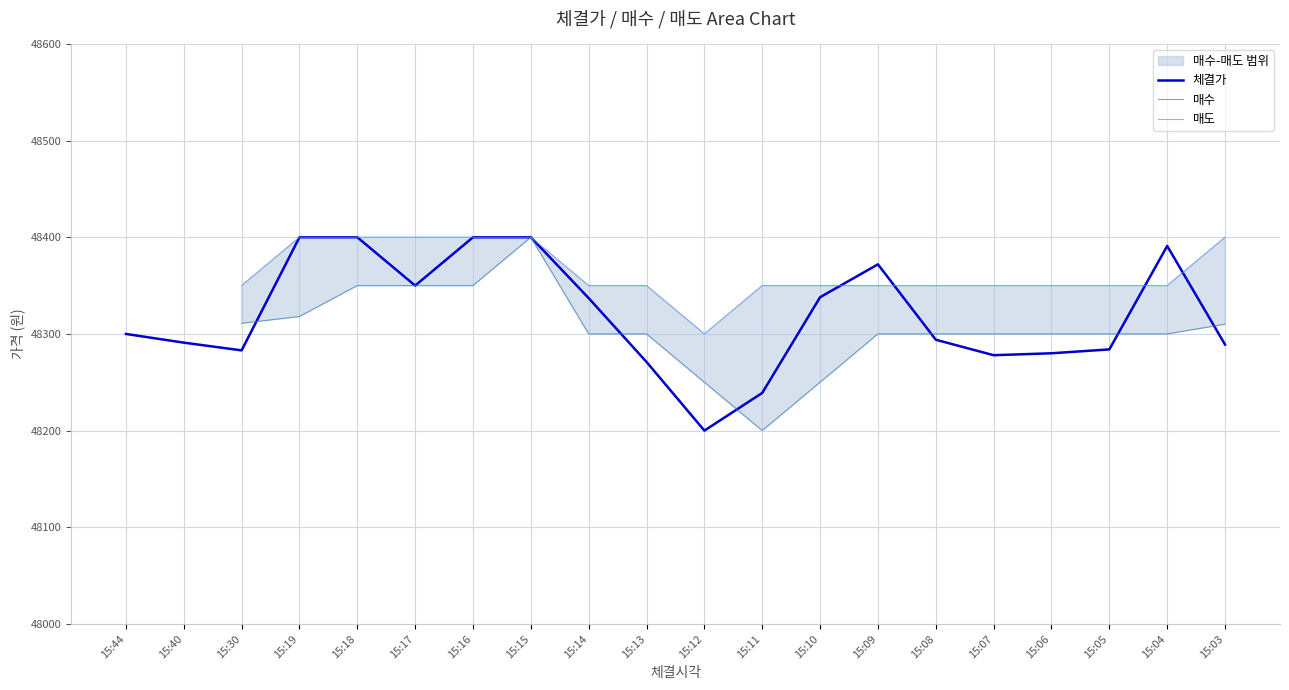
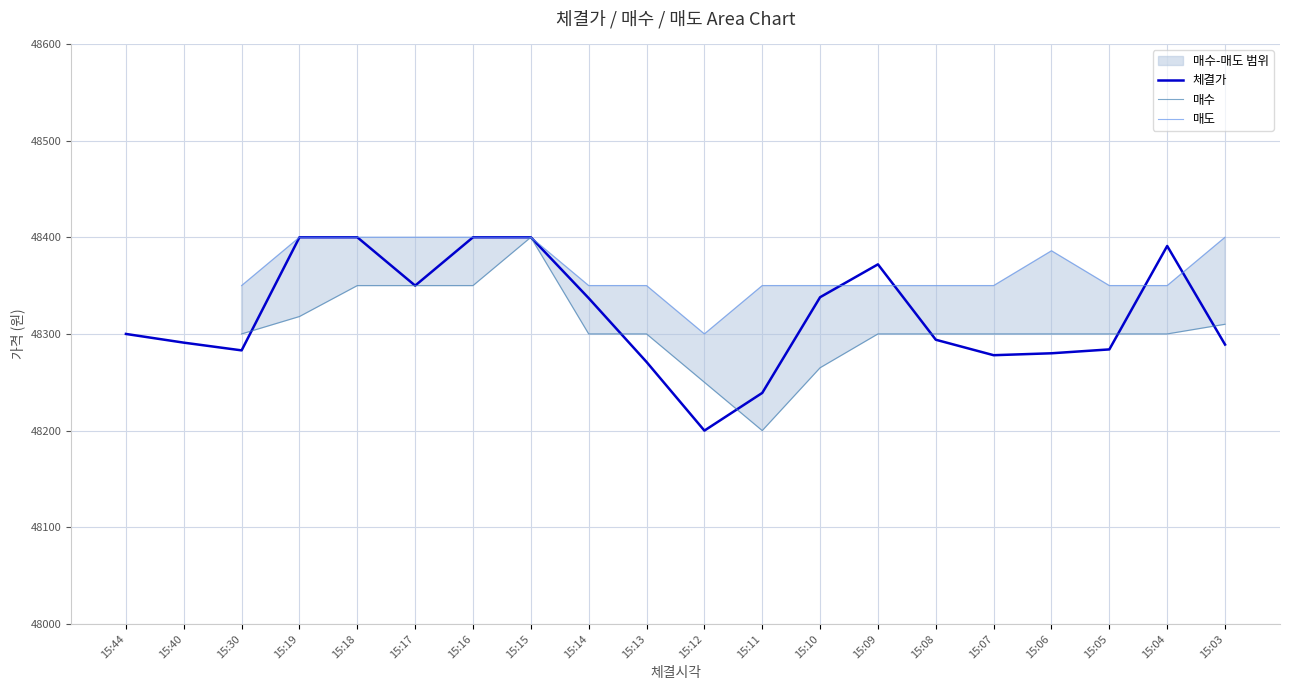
매수, 15:30: 48310 -> 48300
매수, 15:10: 48250 -> 48270
매도, 15:06: 48350 -> 48390
